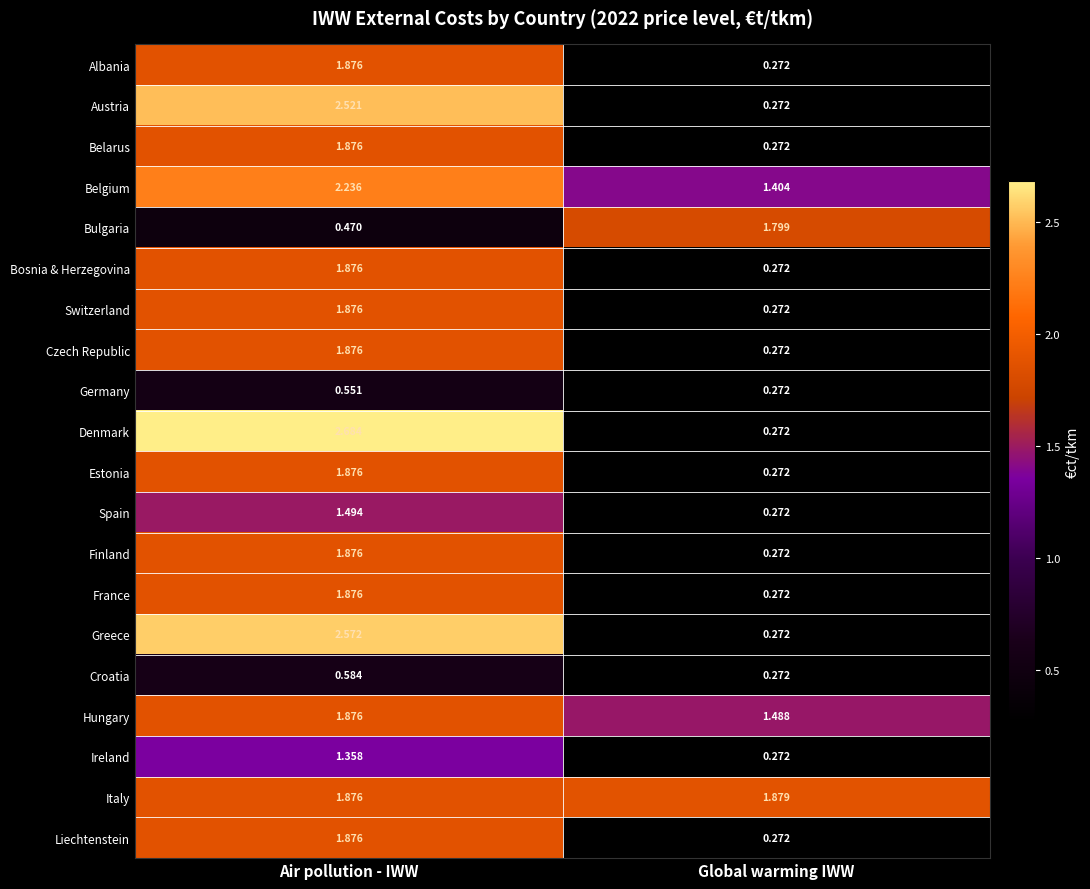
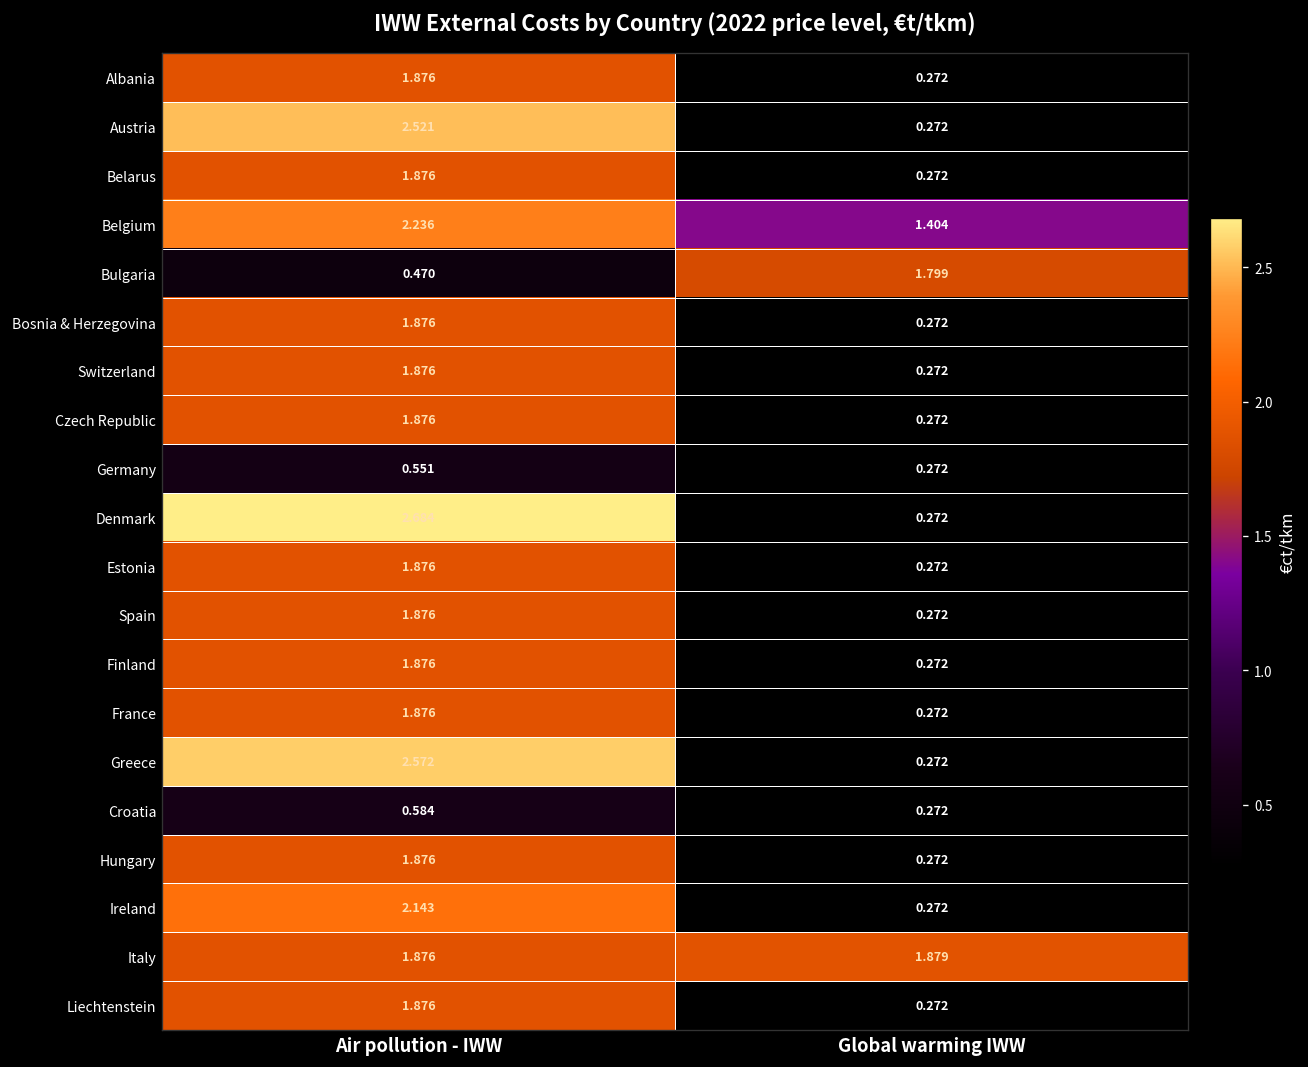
Spain, Air pollution - IWW: 1.494 -> 1.876
Hungary, Global warming IWW: 1.488 -> 0.272
Ireland, Air pollution - IWW: 1.358 -> 2.143
